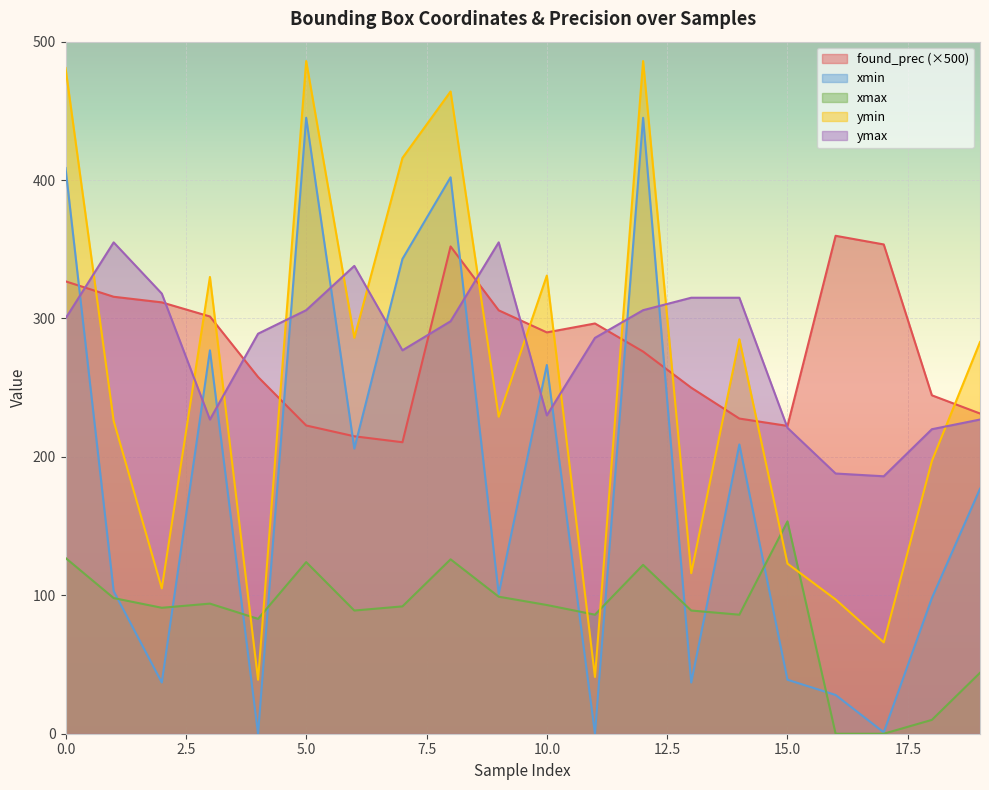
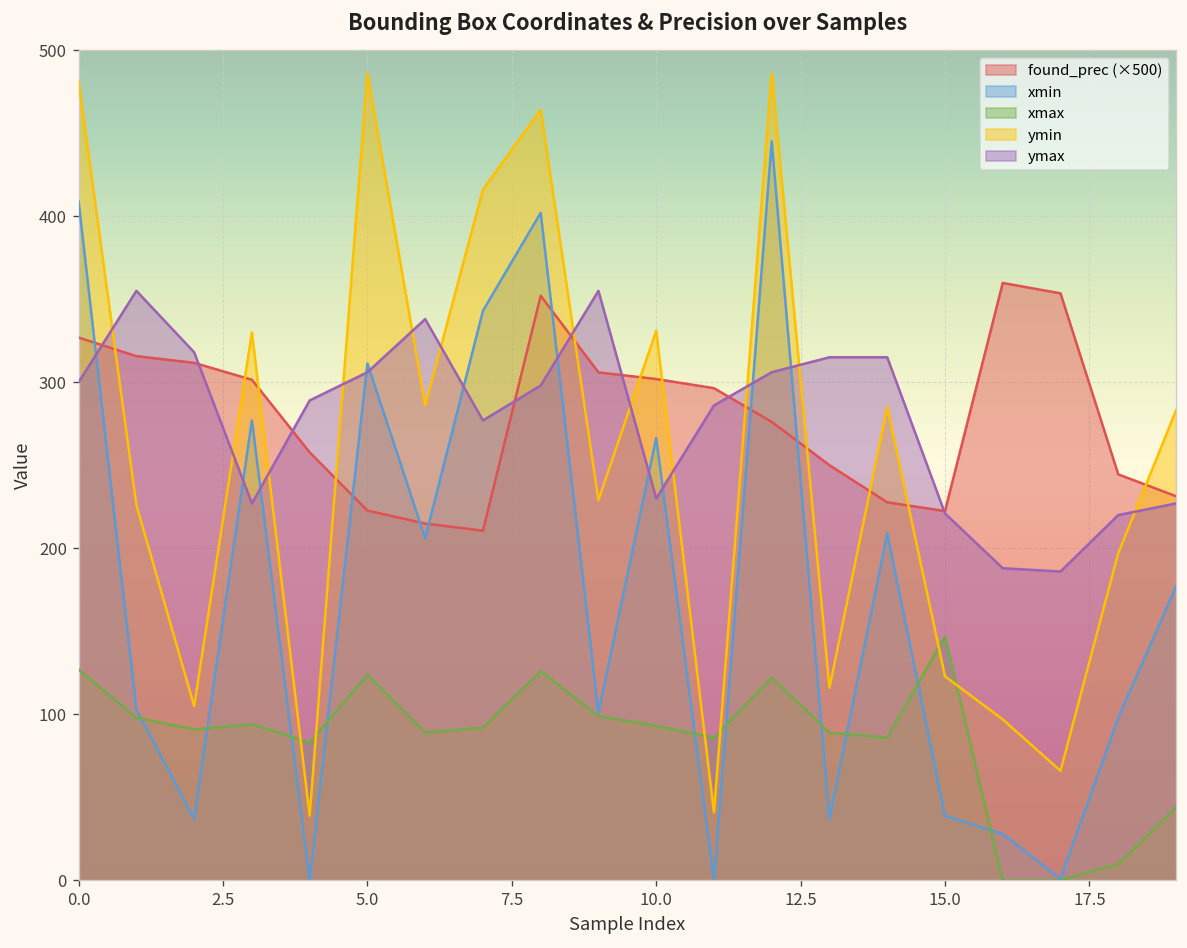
xmin, 5.0: 445 -> 311
found_prec (×500), 10.0: 290 -> 302
xmax, 15.0: 153 -> 147
